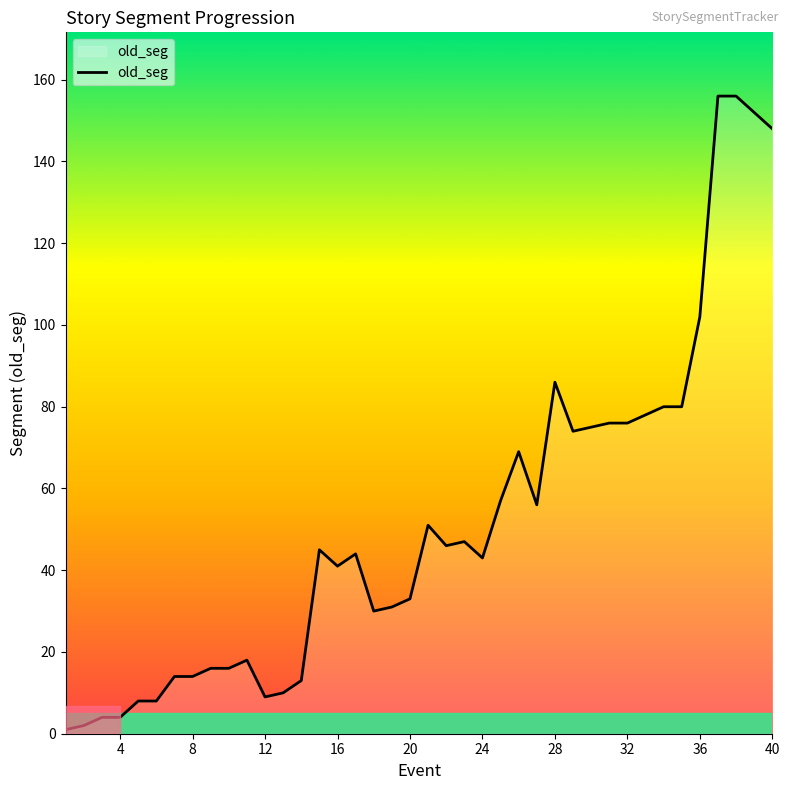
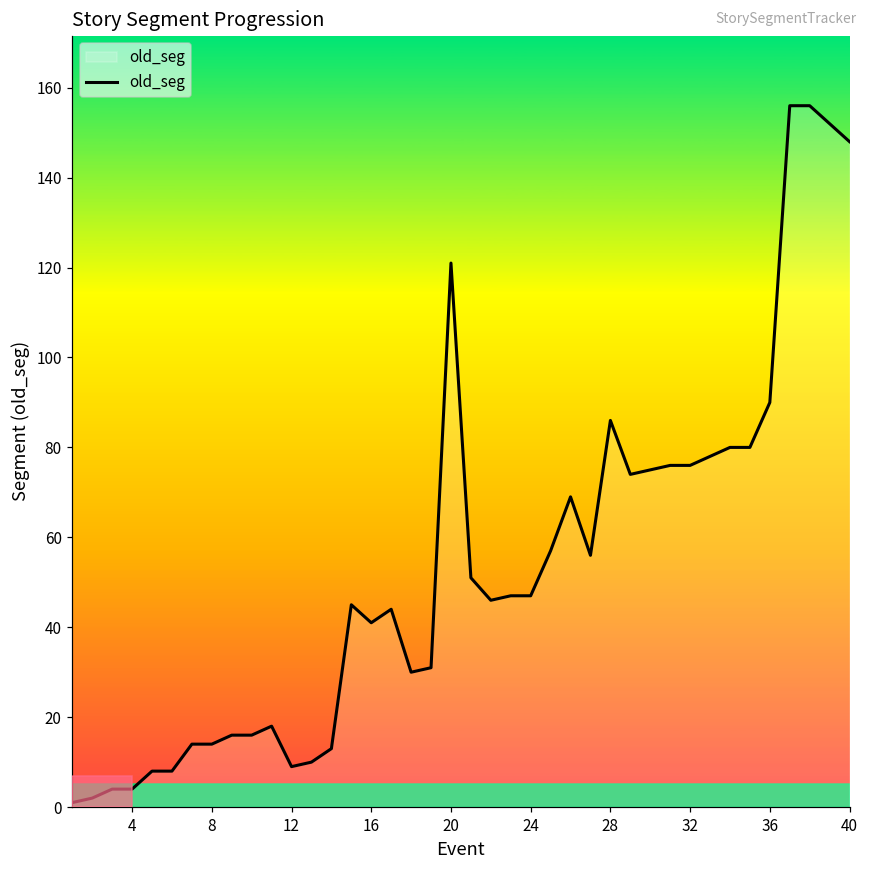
20: 33 -> 121
24: 43 -> 47
36: 102 -> 90
